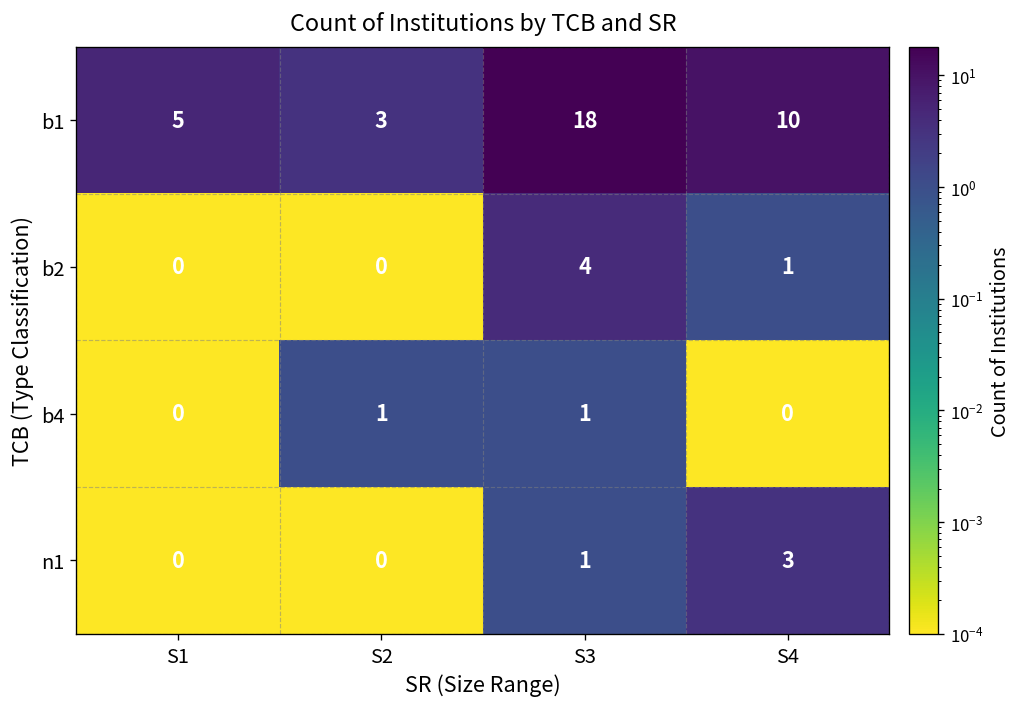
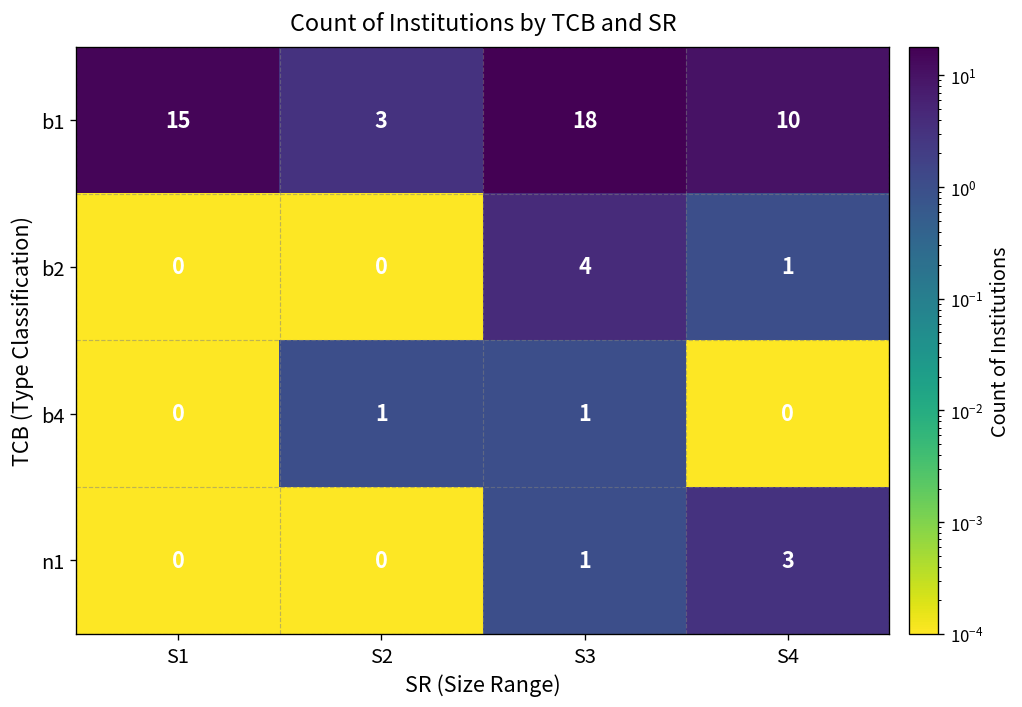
b1, S1: 5 -> 15
